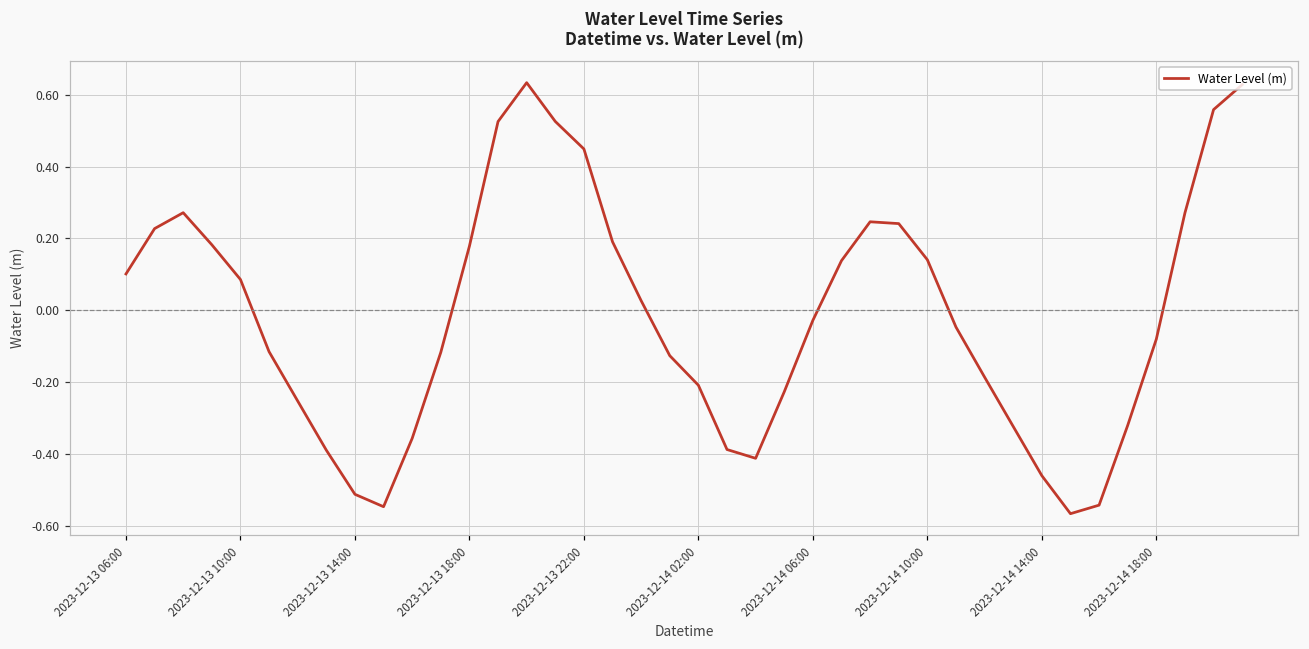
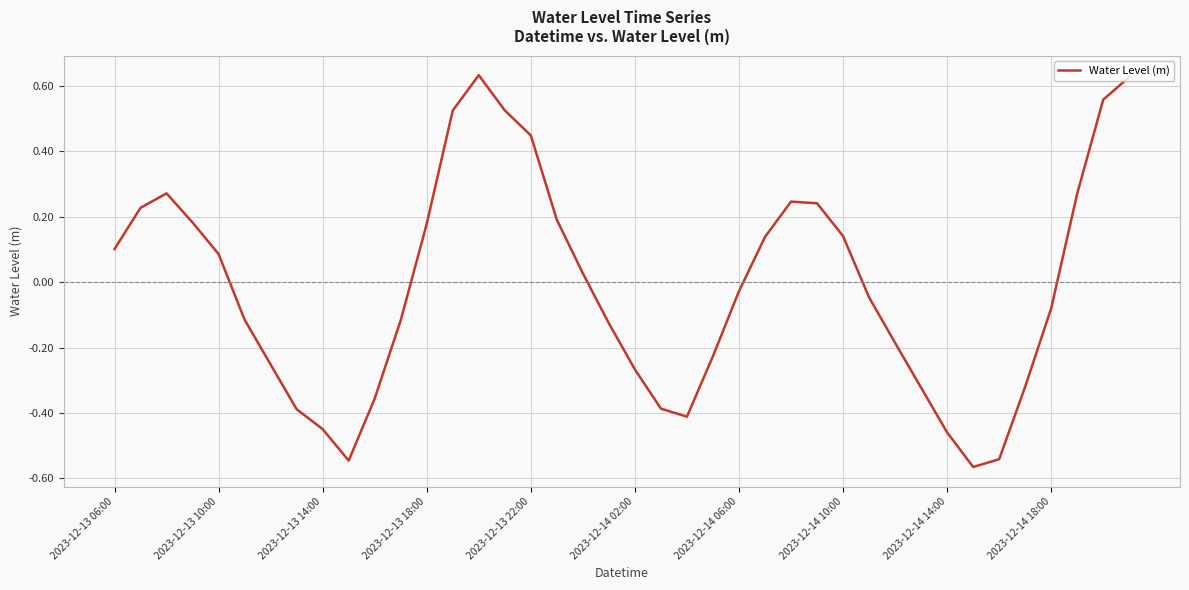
2023-12-13 14:00: -0.51 -> -0.45
2023-12-14 02:00: -0.21 -> -0.27
